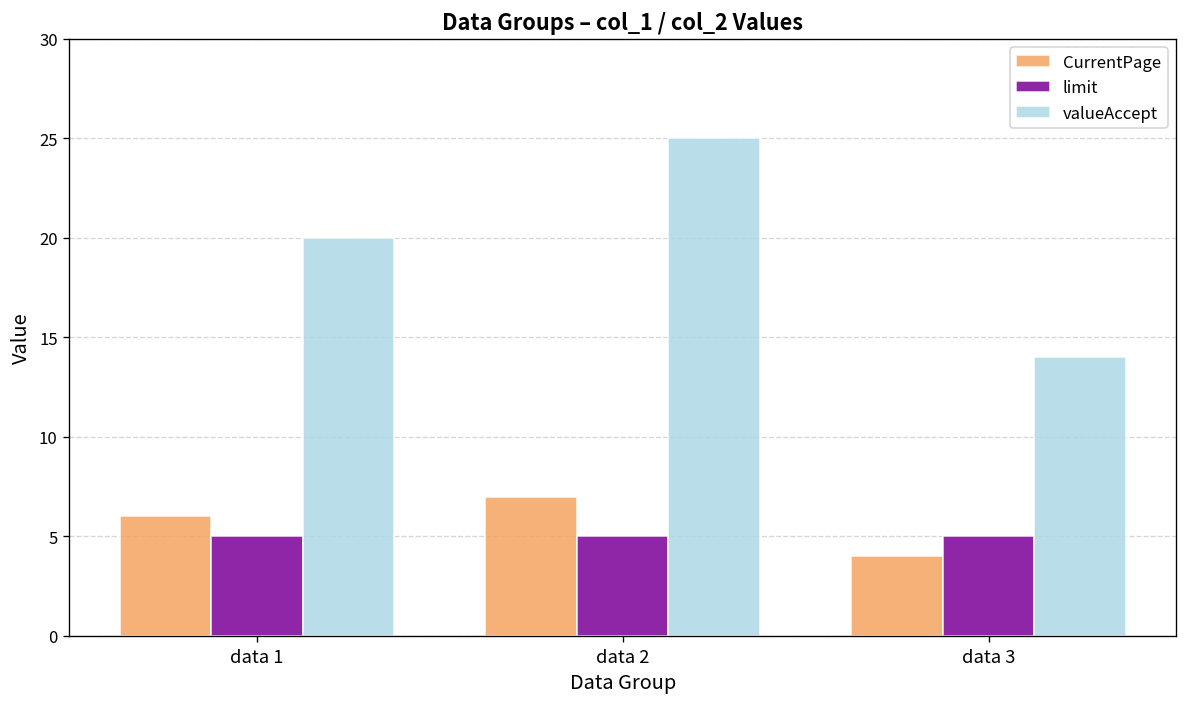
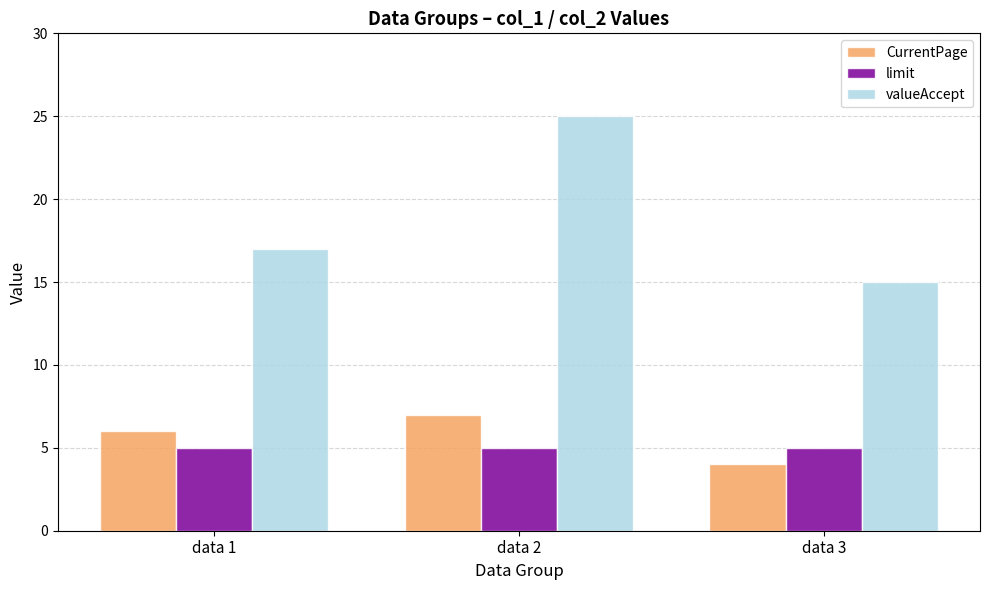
valueAccept, data 1: 20 -> 17
valueAccept, data 3: 14 -> 15
